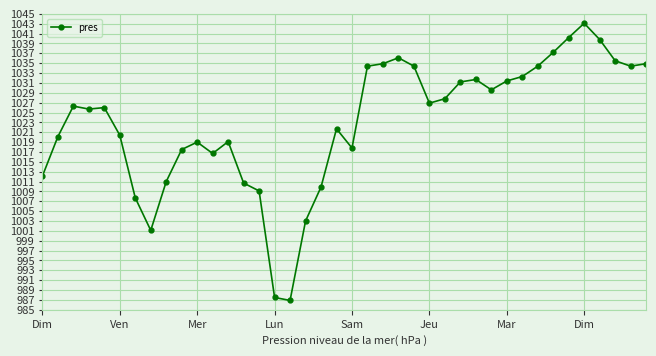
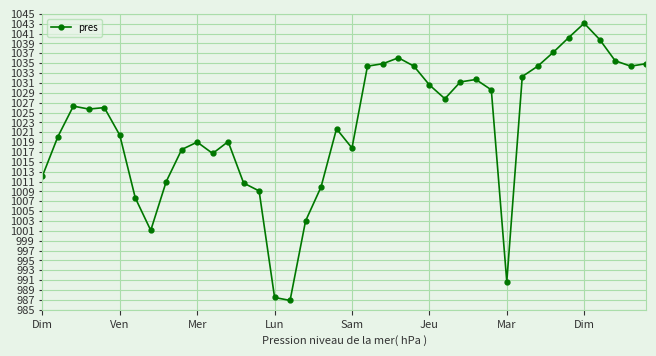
Jeu: 1027 -> 1031
Mar: 1031 -> 991
